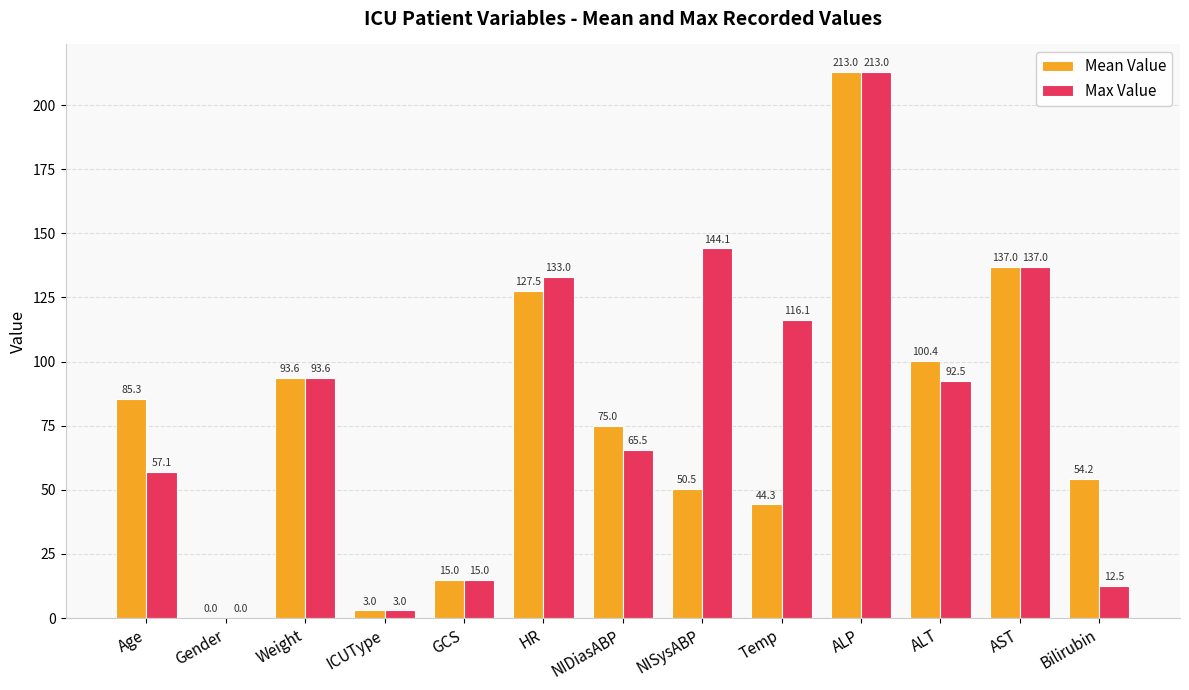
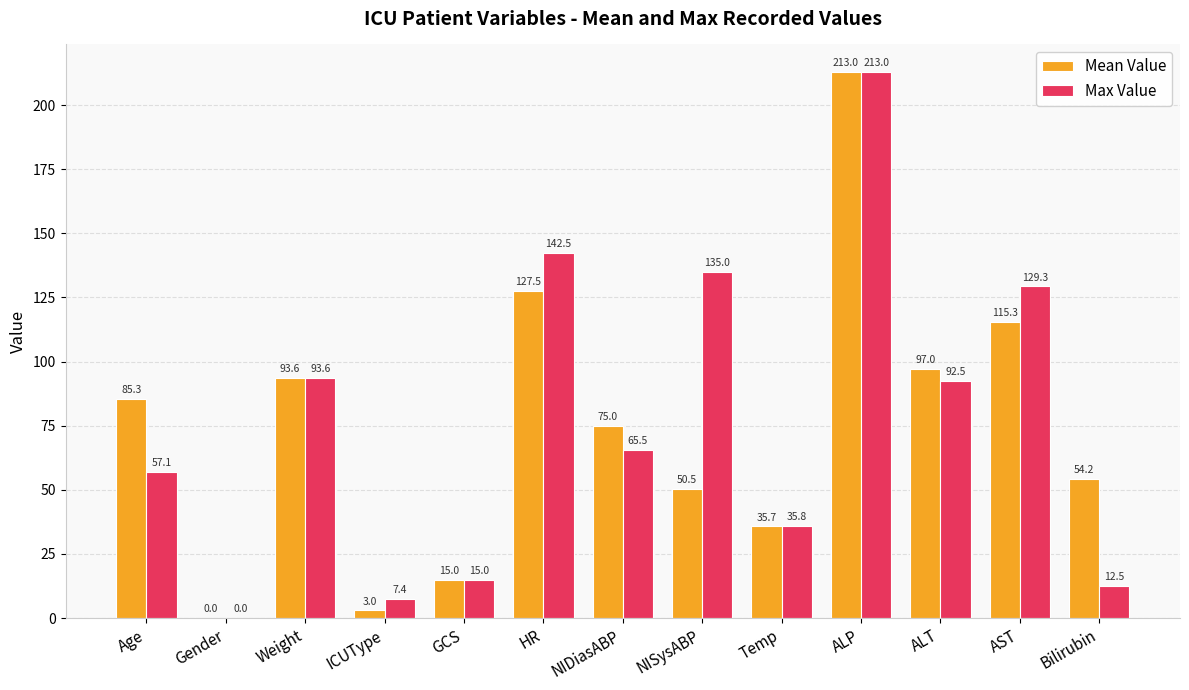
Max Value, ICUType: 3.0 -> 7.4
Max Value, HR: 133.0 -> 142.5
Max Value, NISysABP: 144.1 -> 135.0
Mean Value, Temp: 44.3 -> 35.7
Max Value, Temp: 116.1 -> 35.8
Mean Value, ALT: 100.4 -> 97.0
Mean Value, AST: 137.0 -> 115.3
Max Value, AST: 137.0 -> 129.3
